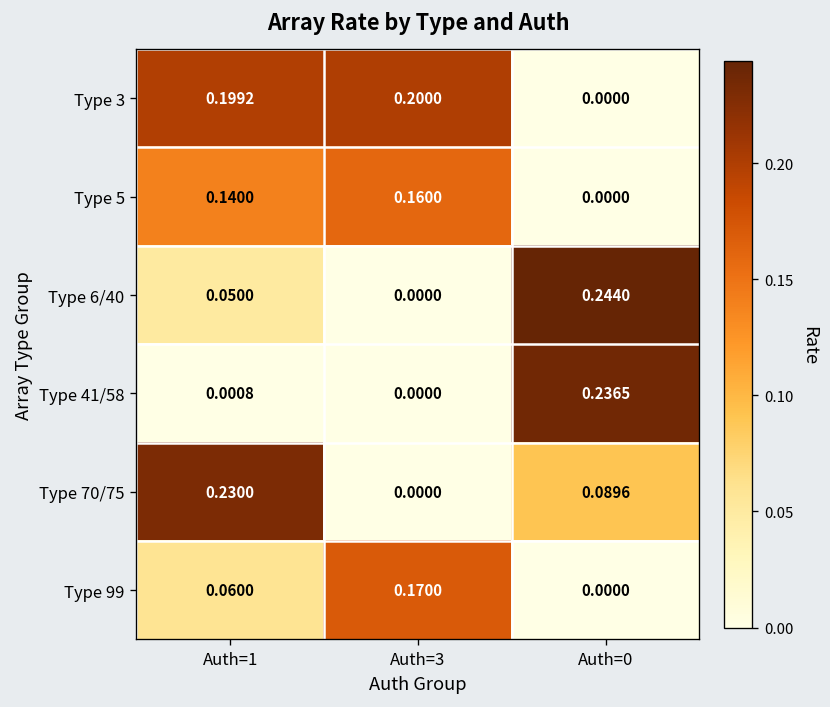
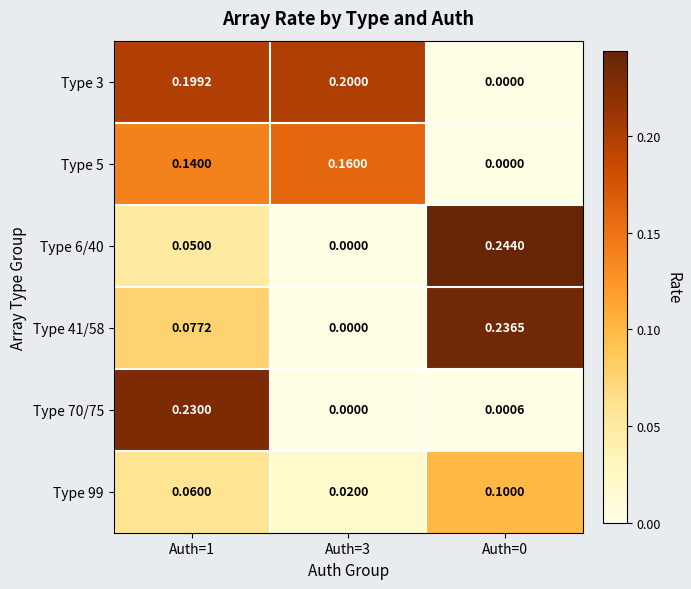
Type 41/58, Auth=1: 0.0008 -> 0.0772
Type 70/75, Auth=0: 0.0896 -> 0.0006
Type 99, Auth=3: 0.1700 -> 0.0200
Type 99, Auth=0: 0.0000 -> 0.1000
